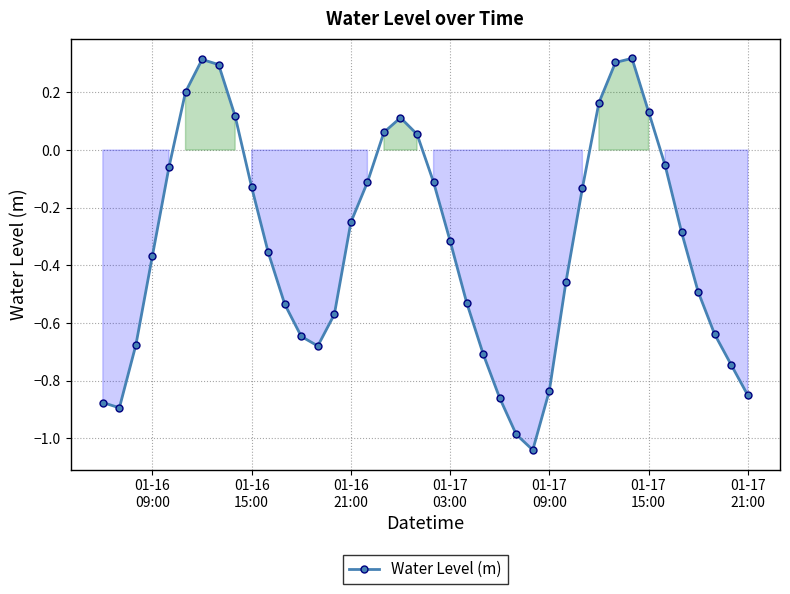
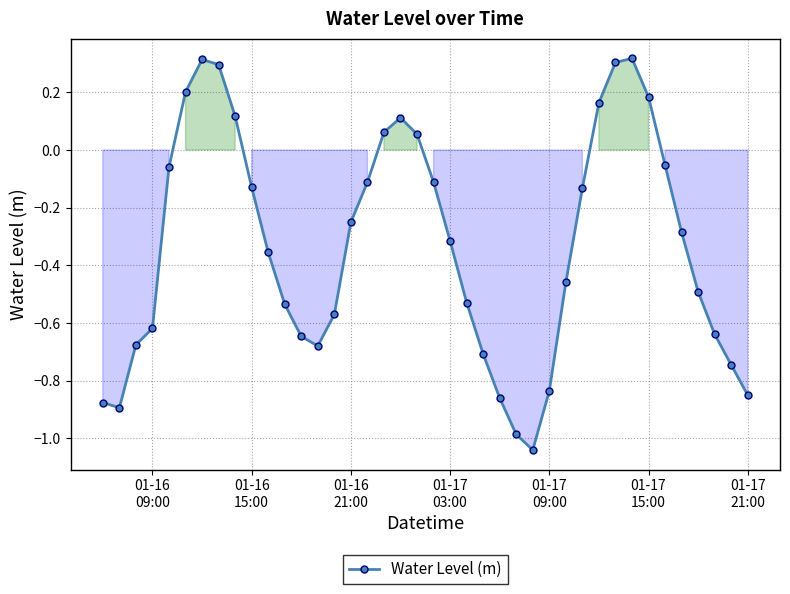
01-16 09:00: -0.37 -> -0.62
01-17 15:00: 0.13 -> 0.18
